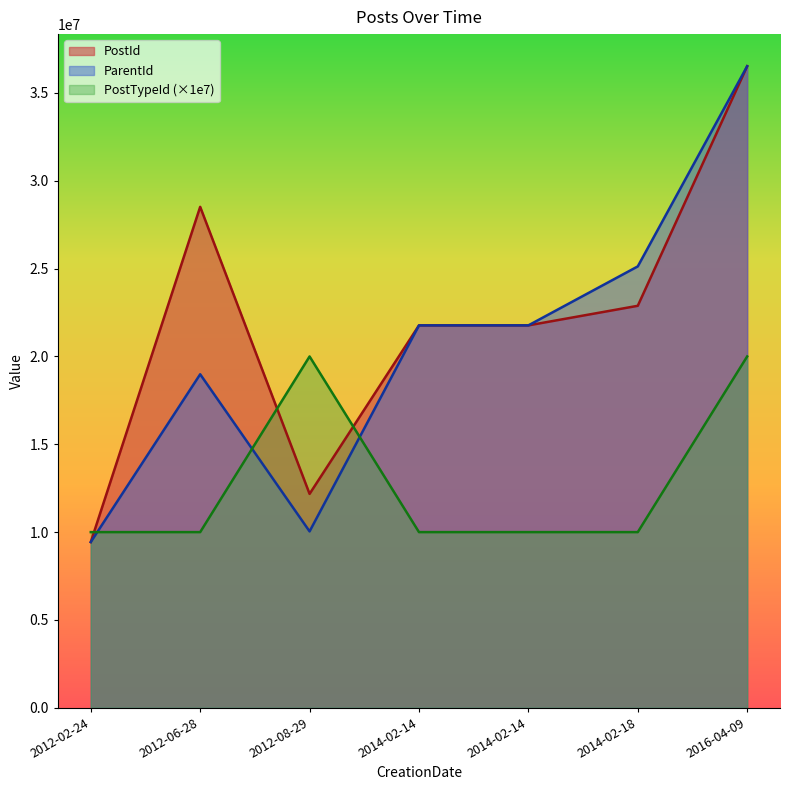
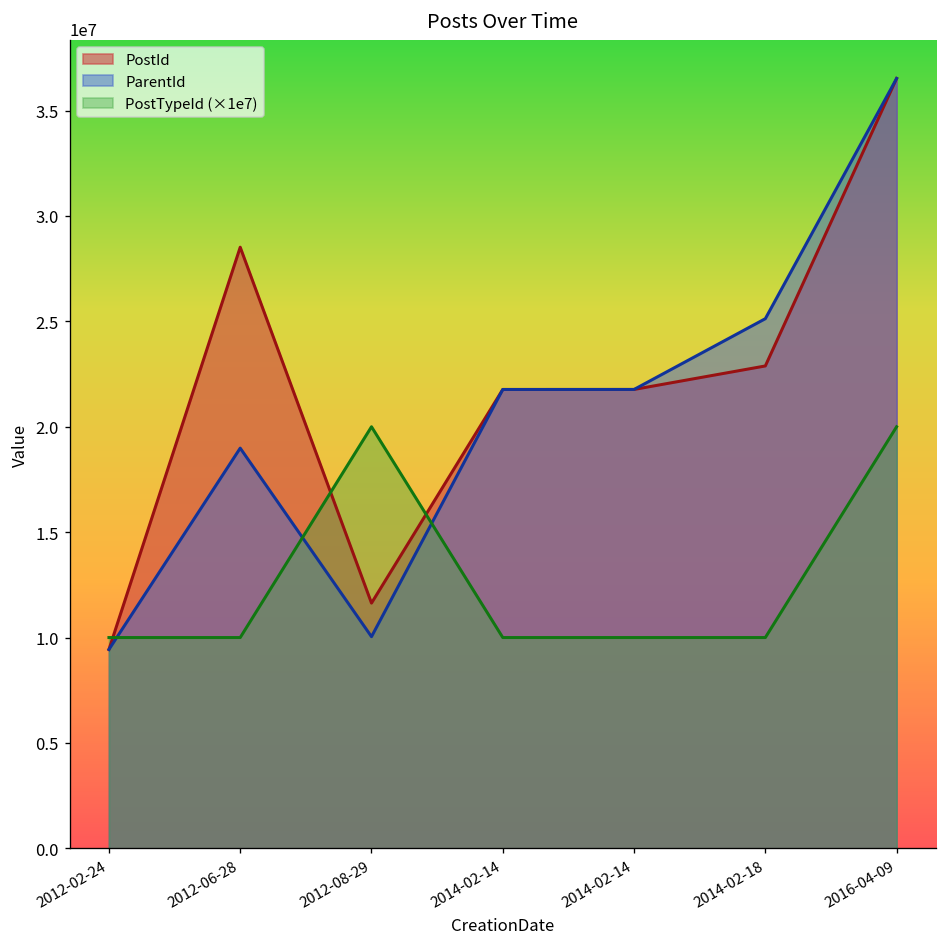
PostId, 2012-08-29: 12200000 -> 11600000
